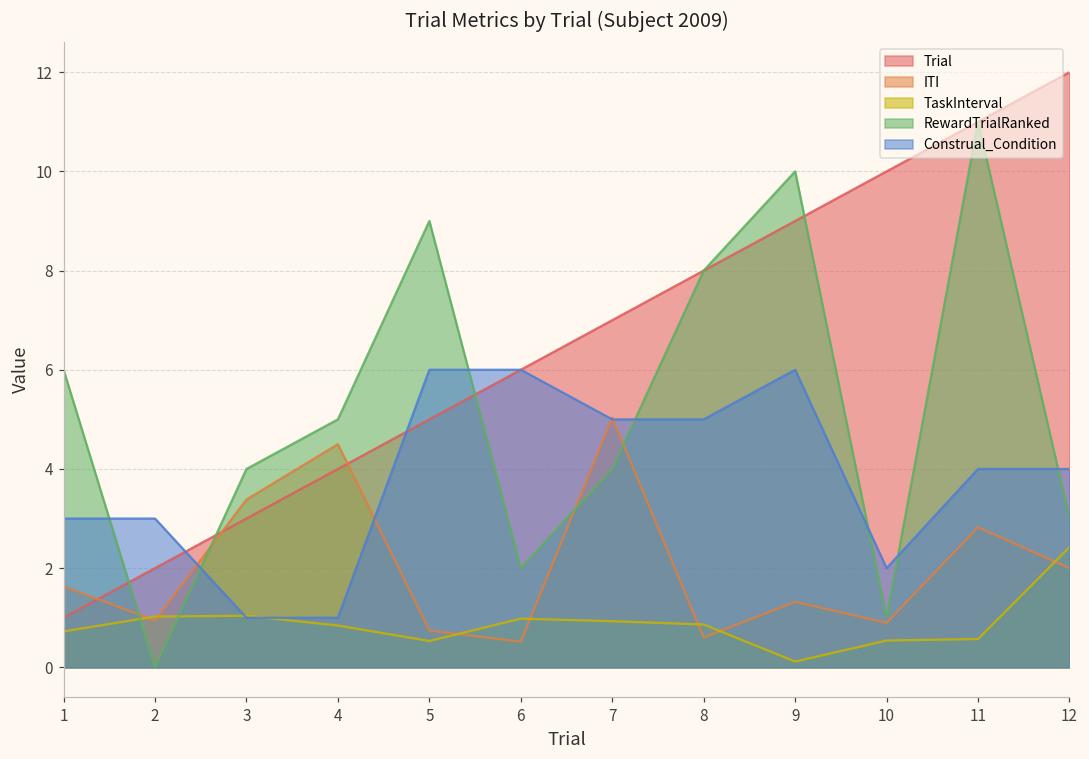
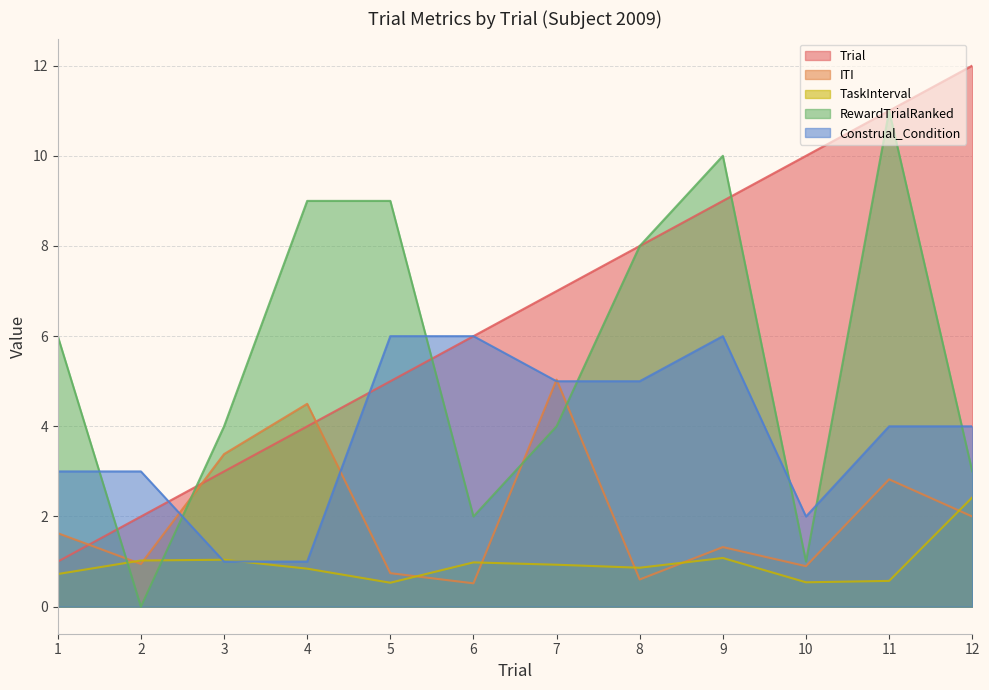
RewardTrialRanked, 4: 5 -> 9
TaskInterval, 9: 0.1 -> 1.1
